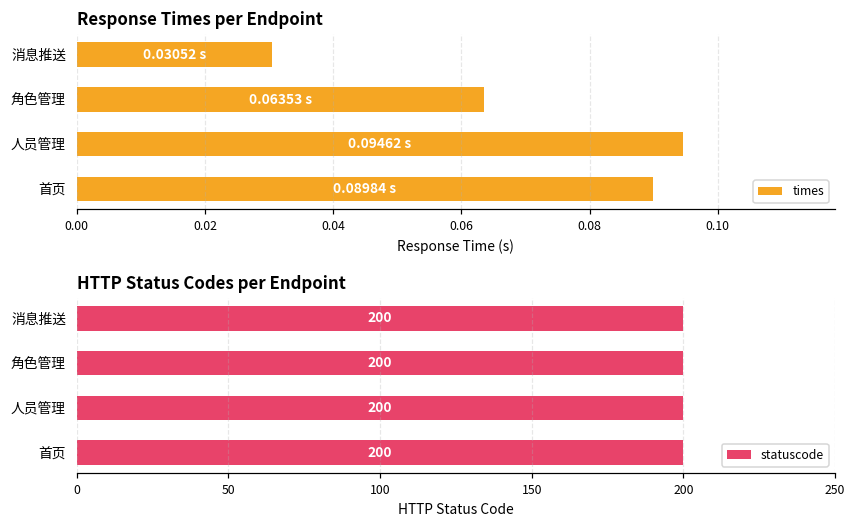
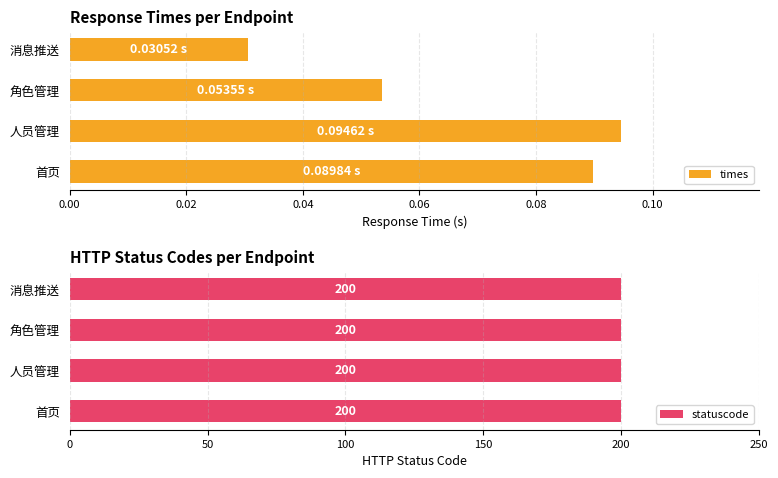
Response Times per Endpoint, 角色管理: 0.06353 -> 0.05355
